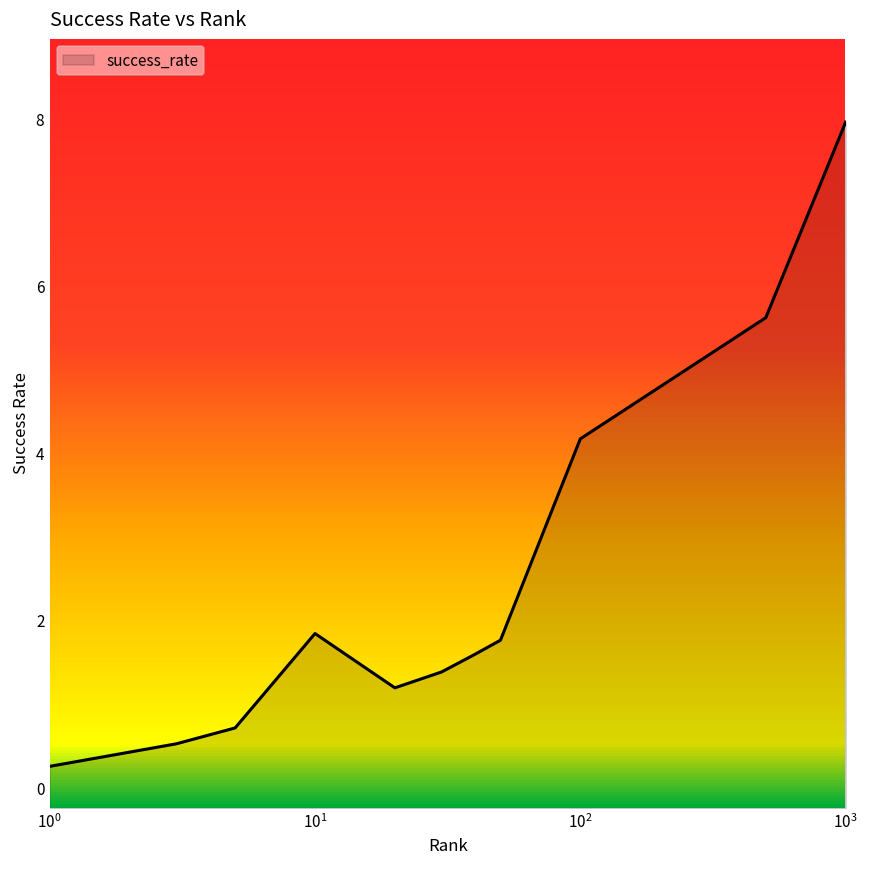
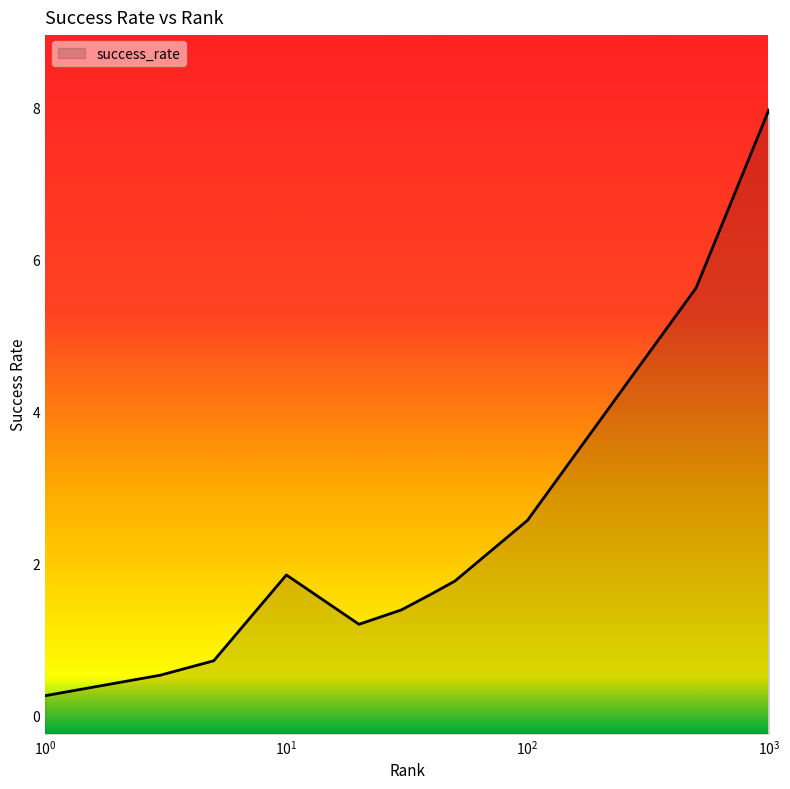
10^2: 4.2 -> 2.6
